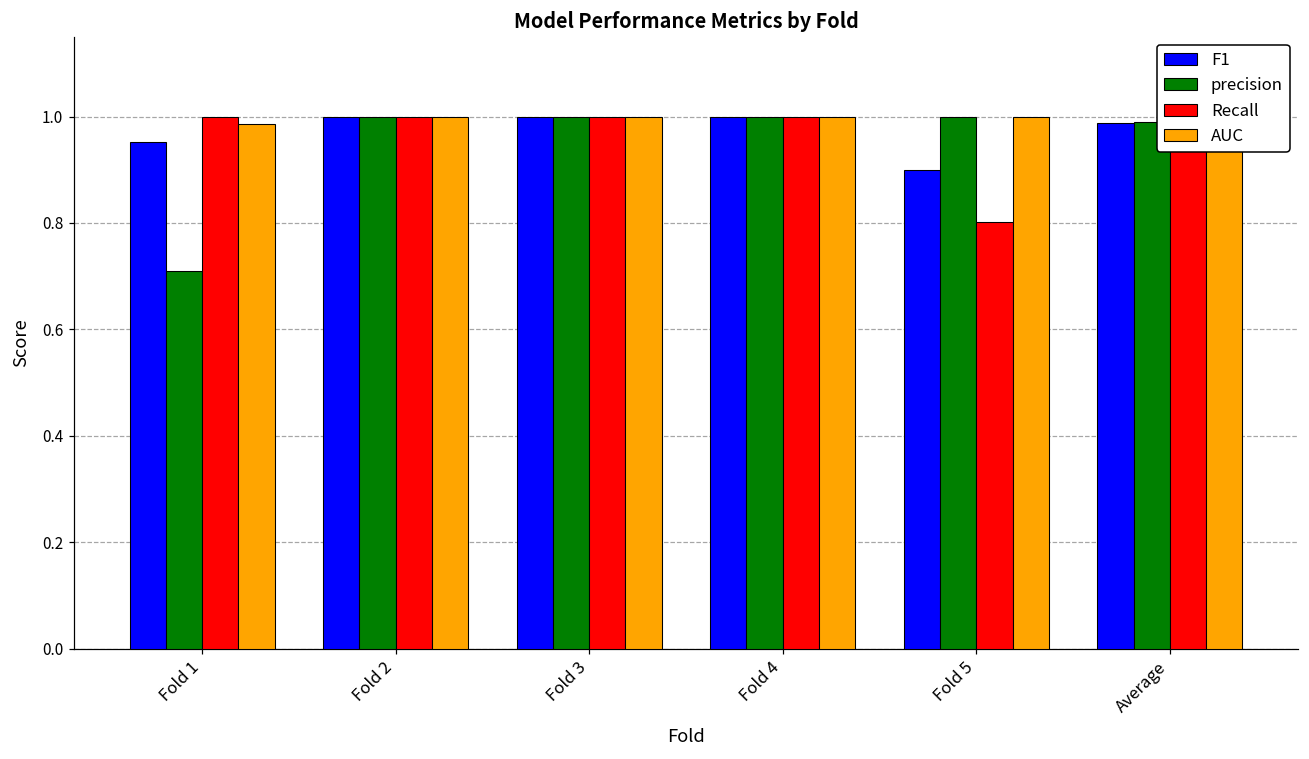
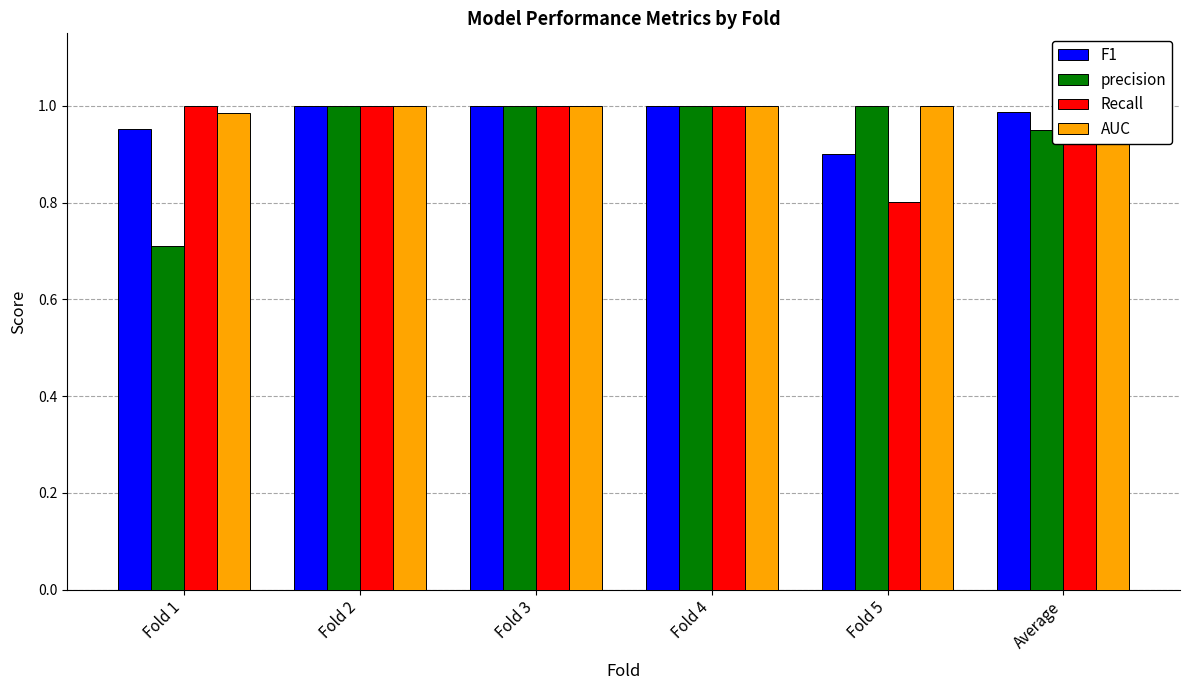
precision, Average: 0.99 -> 0.95
